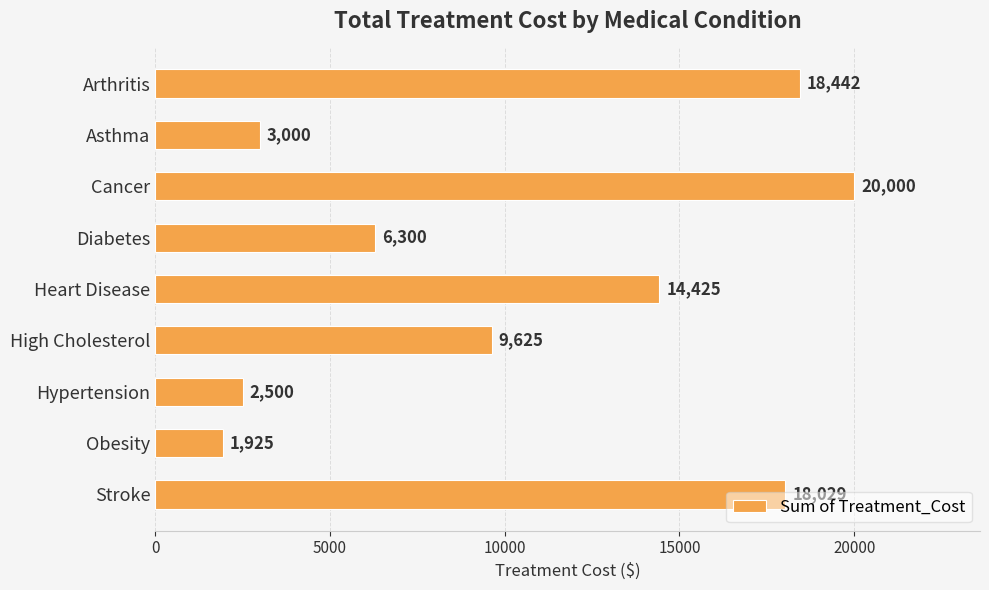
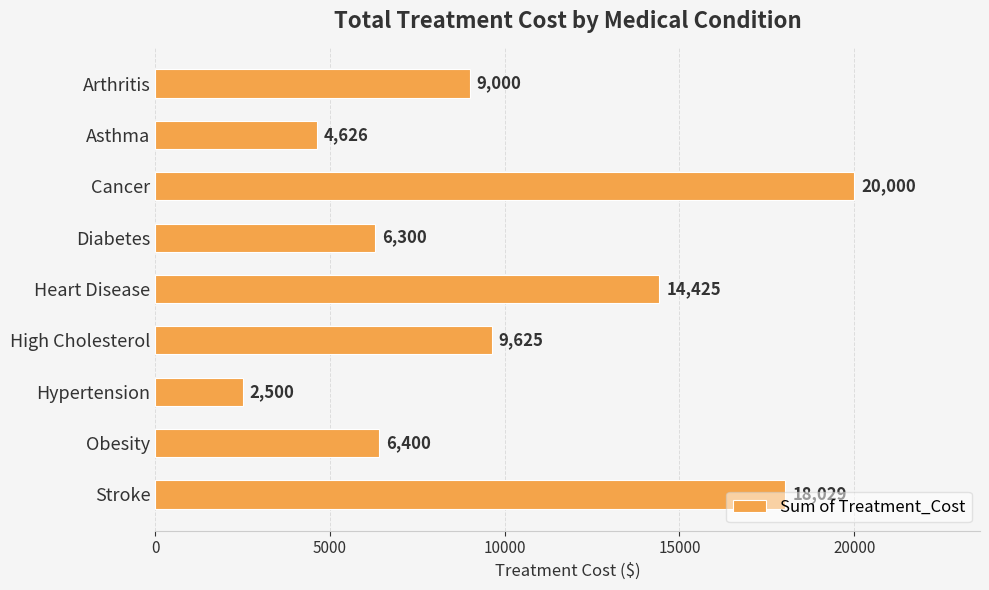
Arthritis: 18,442 -> 9,000
Asthma: 3,000 -> 4,626
Obesity: 1,925 -> 6,400
